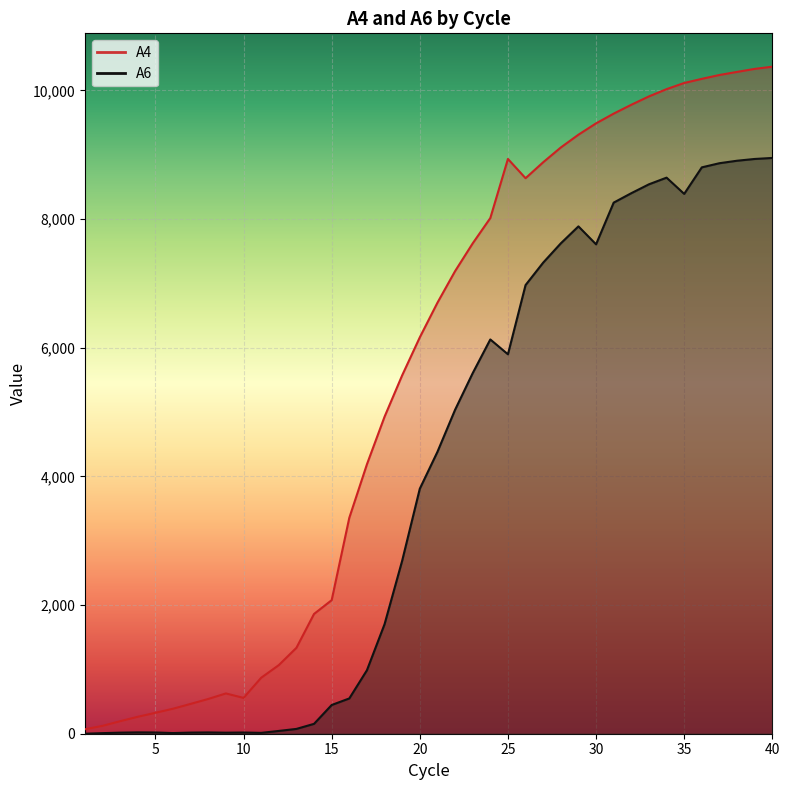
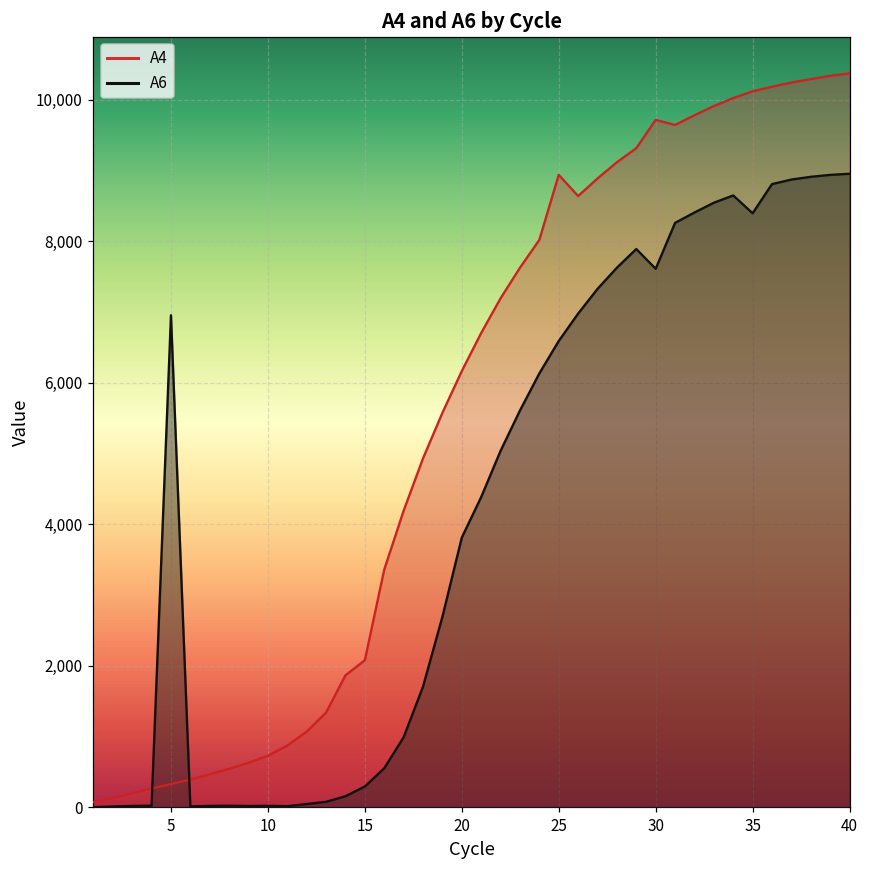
A6, 5: 0 -> 7,000
A4, 10: 600 -> 700
A6, 15: 400 -> 300
A6, 25: 5,900 -> 6,600
A4, 30: 9,500 -> 9,700
